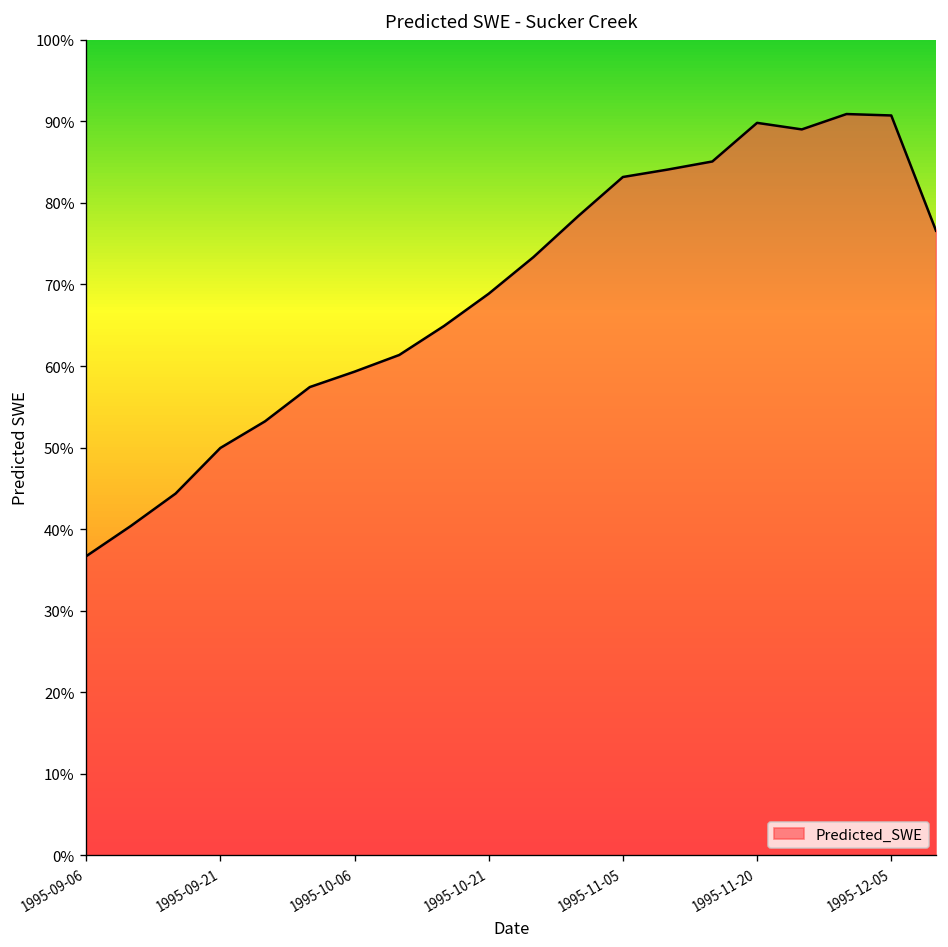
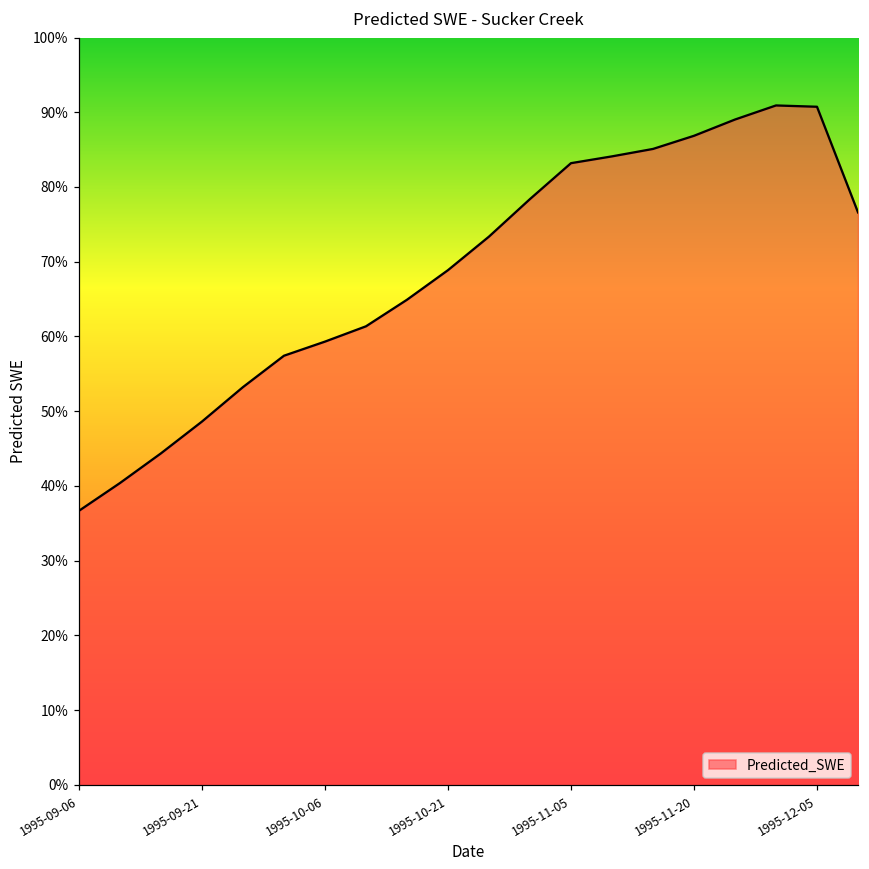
1995-09-21: 50% -> 49%
1995-11-20: 90% -> 87%
